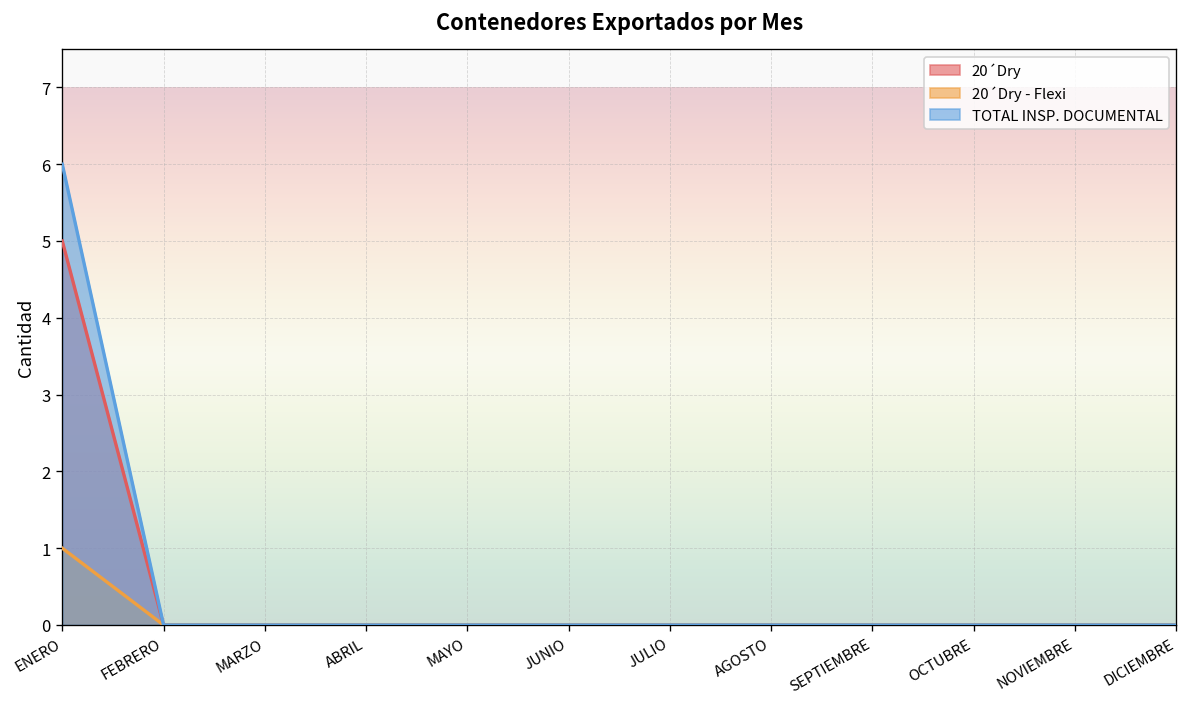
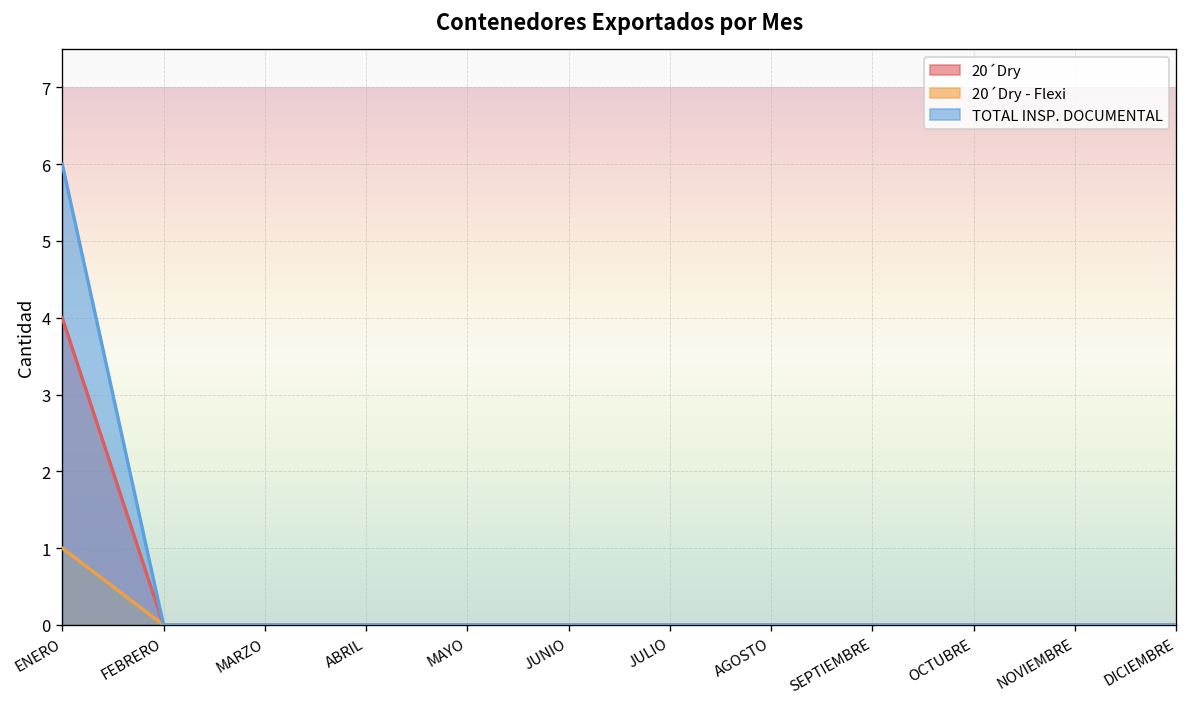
20´Dry, ENERO: 5 -> 4
